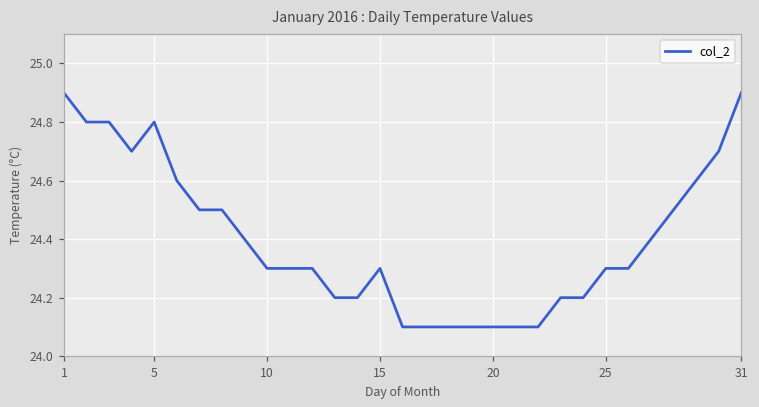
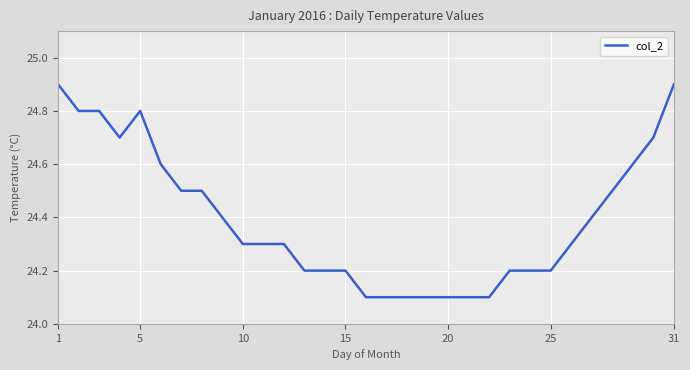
15: 24.3 -> 24.2
25: 24.3 -> 24.2
